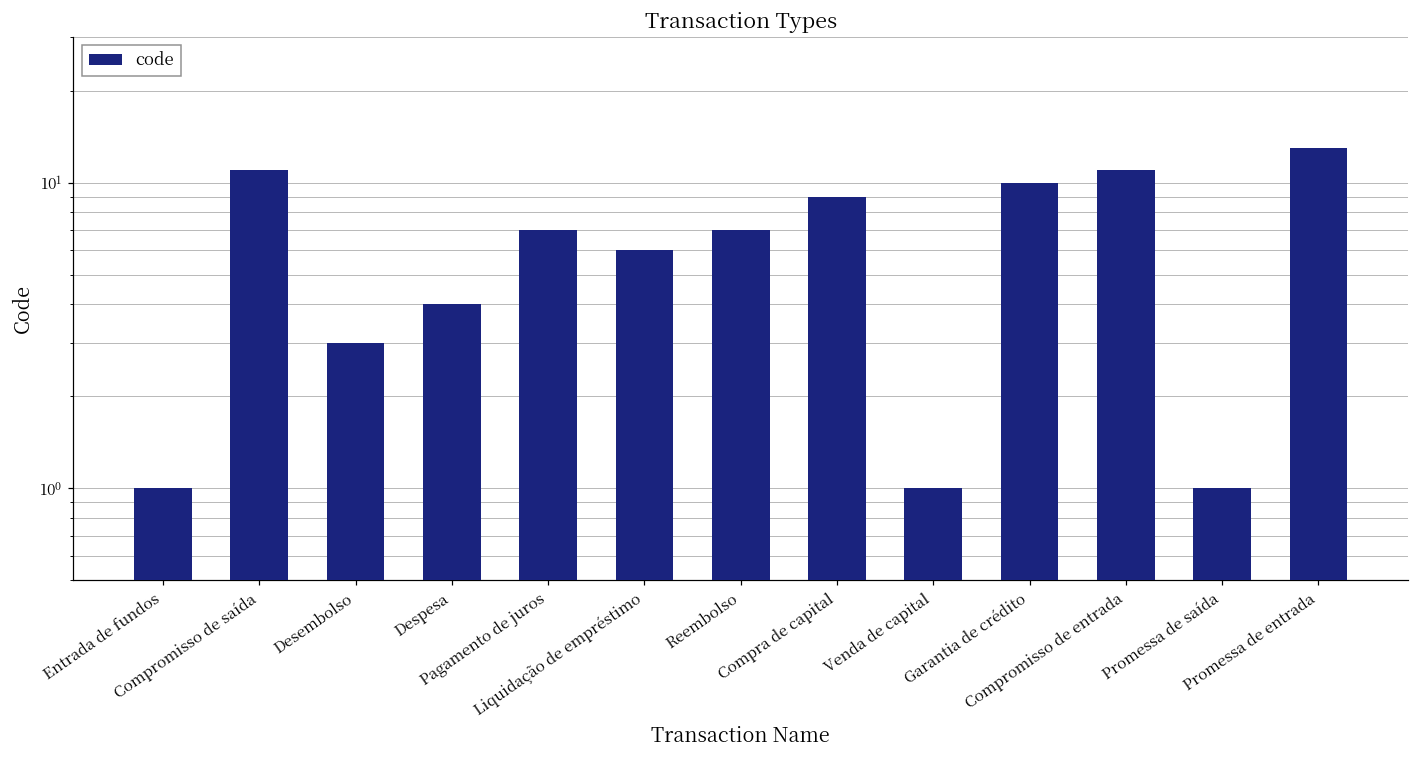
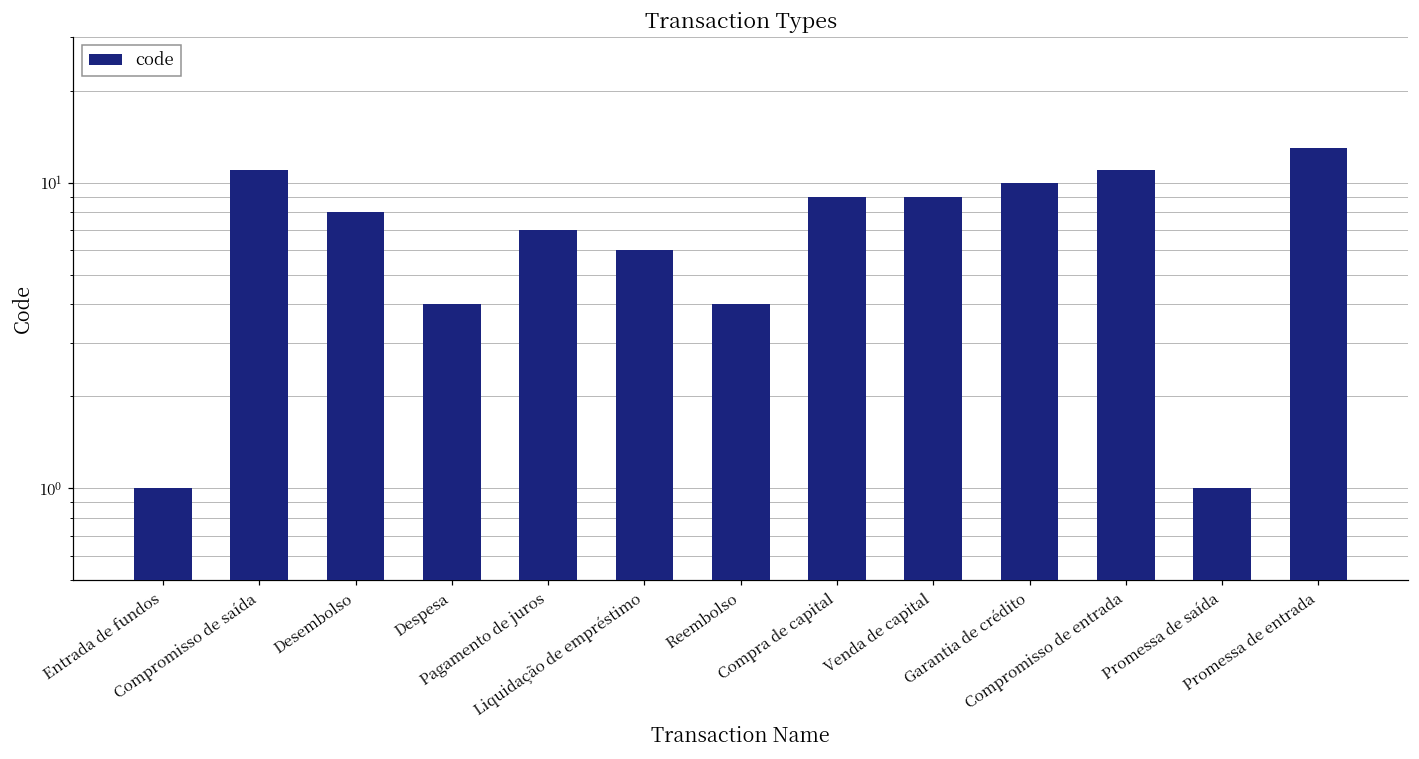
Desembolso: 3 -> 8
Reembolso: 7 -> 4
Venda de capital: 1 -> 9
